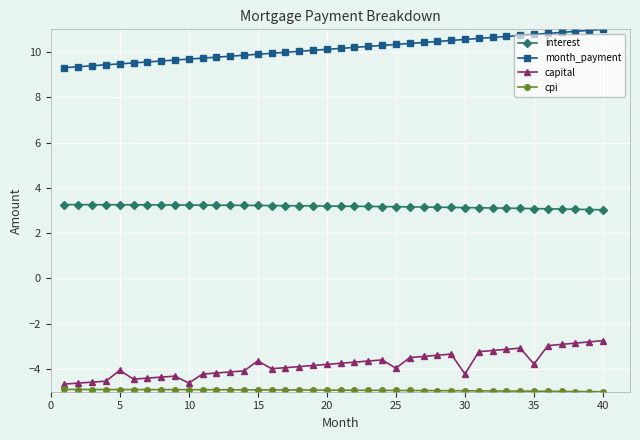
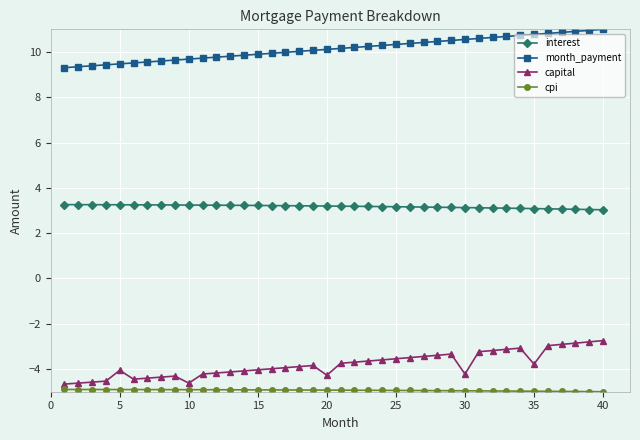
capital, 15: -3.6 -> -4.0
capital, 20: -3.8 -> -4.3
capital, 25: -4.0 -> -3.5
